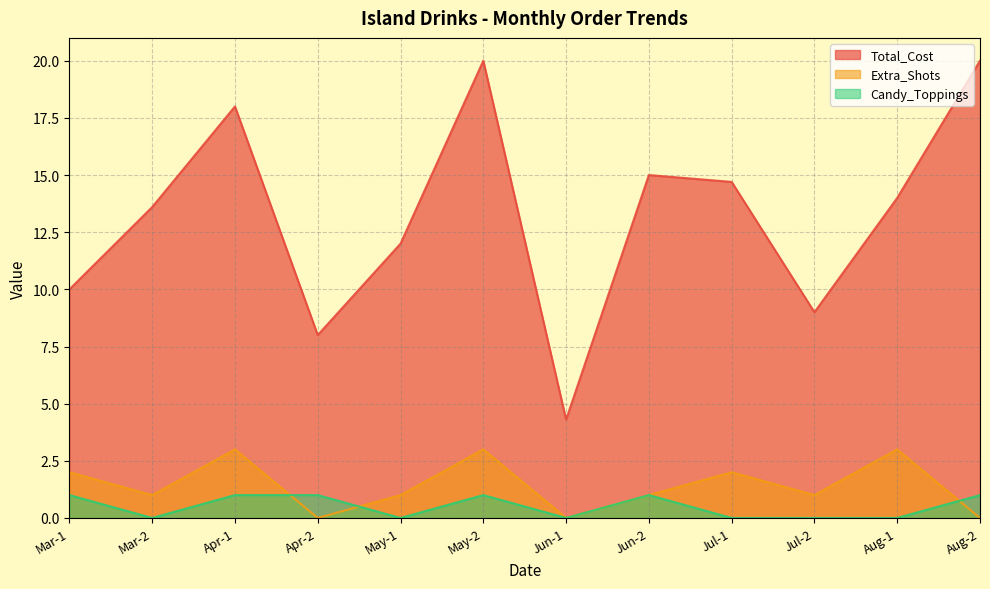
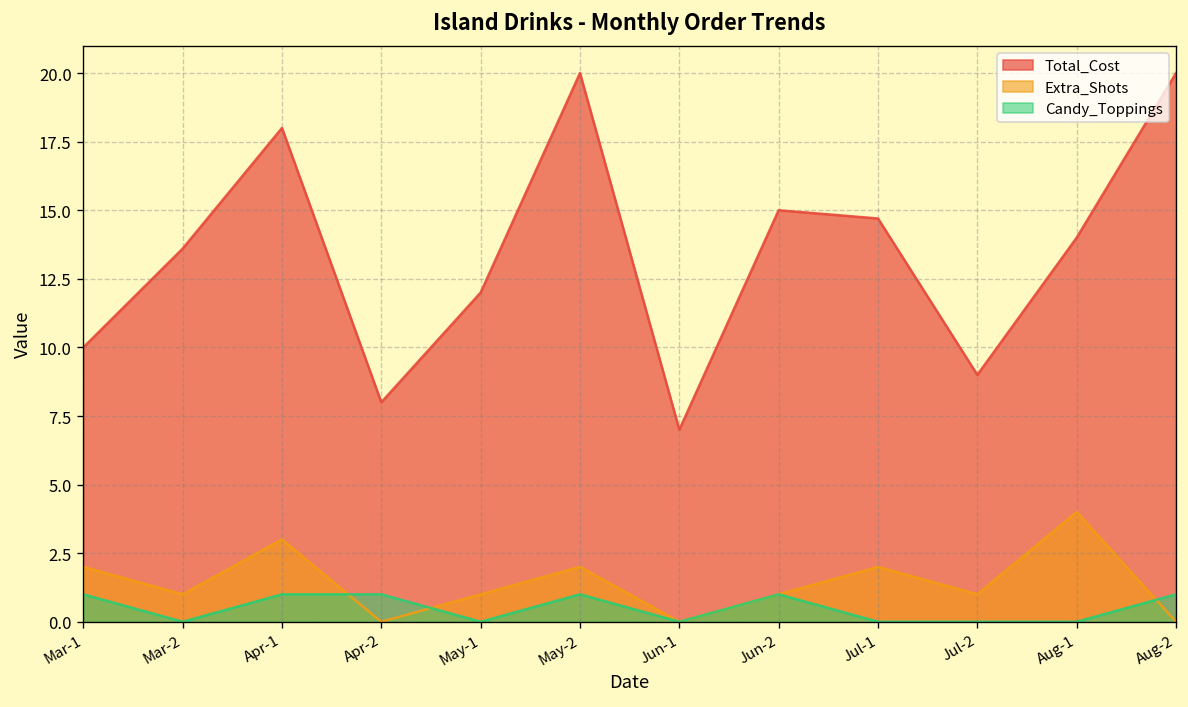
Extra_Shots, May-2: 3 -> 2
Total_Cost, Jun-1: 4.3 -> 7.0
Extra_Shots, Aug-1: 3 -> 4
